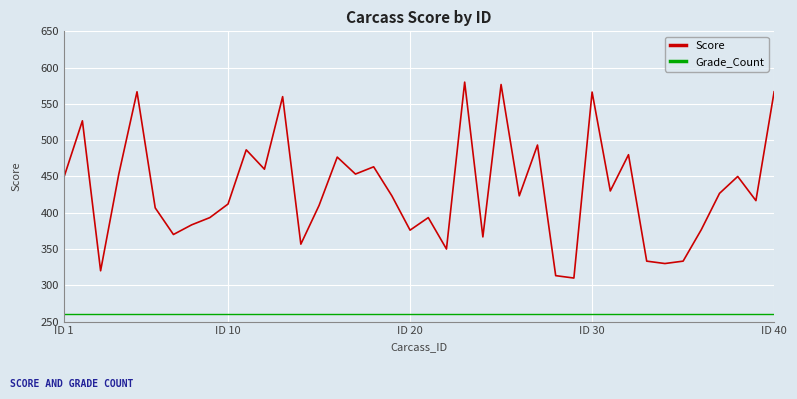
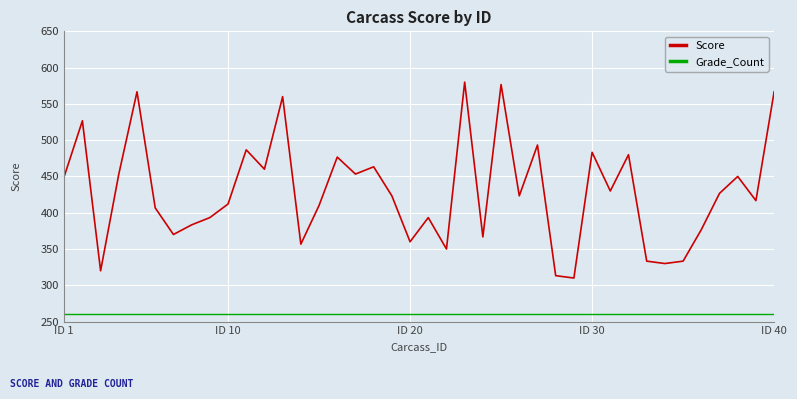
Score, ID 20: 380 -> 360
Score, ID 30: 570 -> 480
